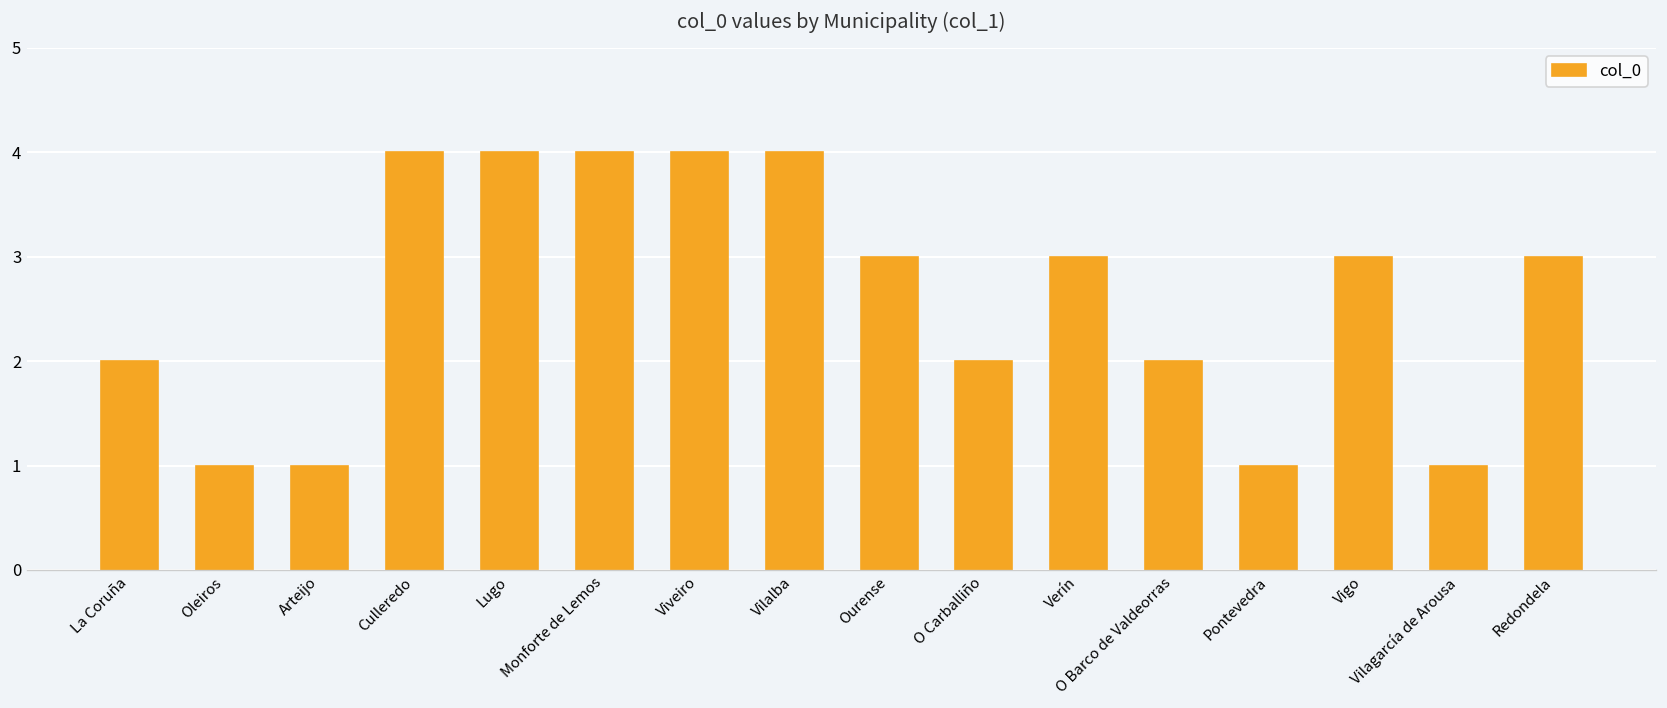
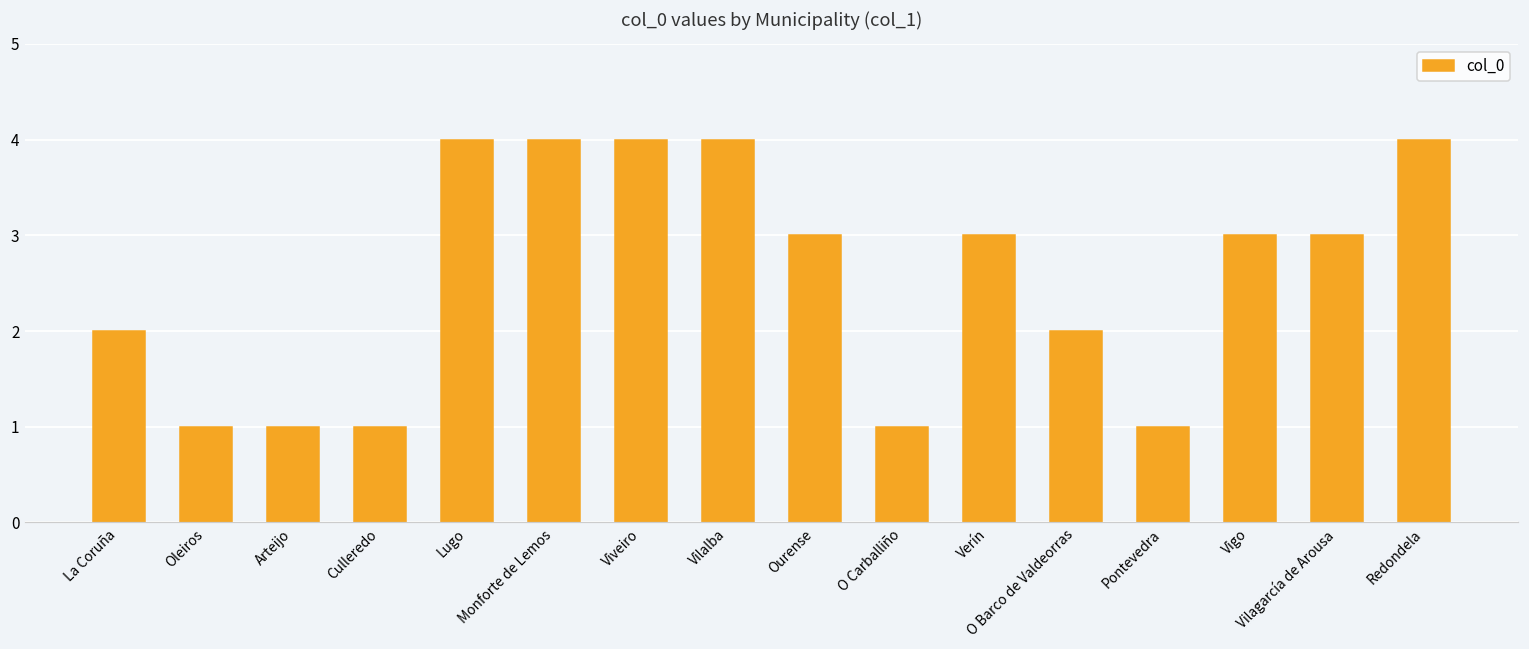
Culleredo: 4 -> 1
O Carballiño: 2 -> 1
Vilagarcía de Arousa: 1 -> 3
Redondela: 3 -> 4
